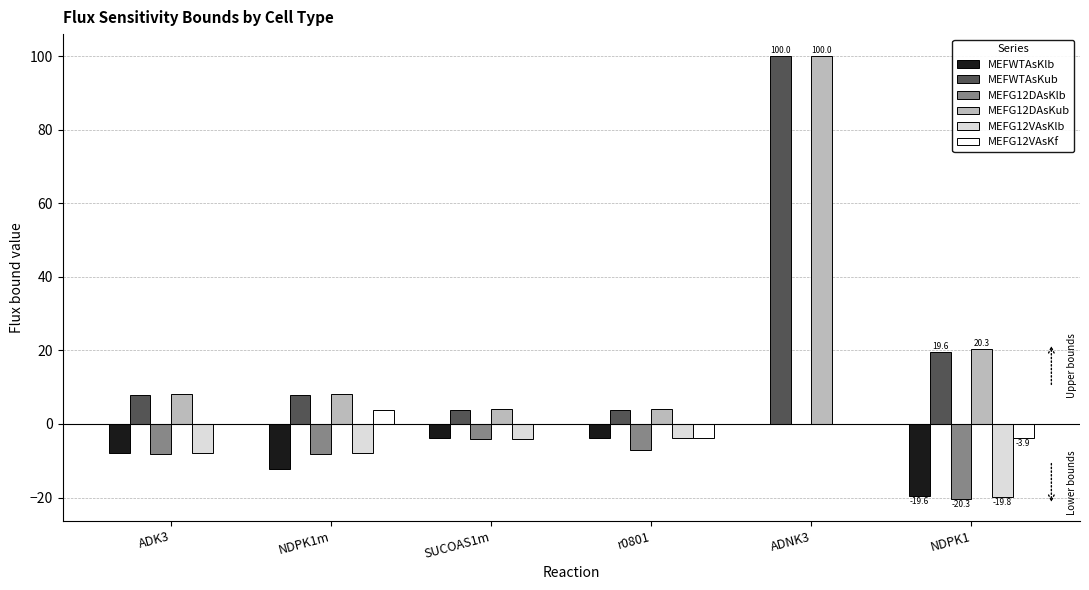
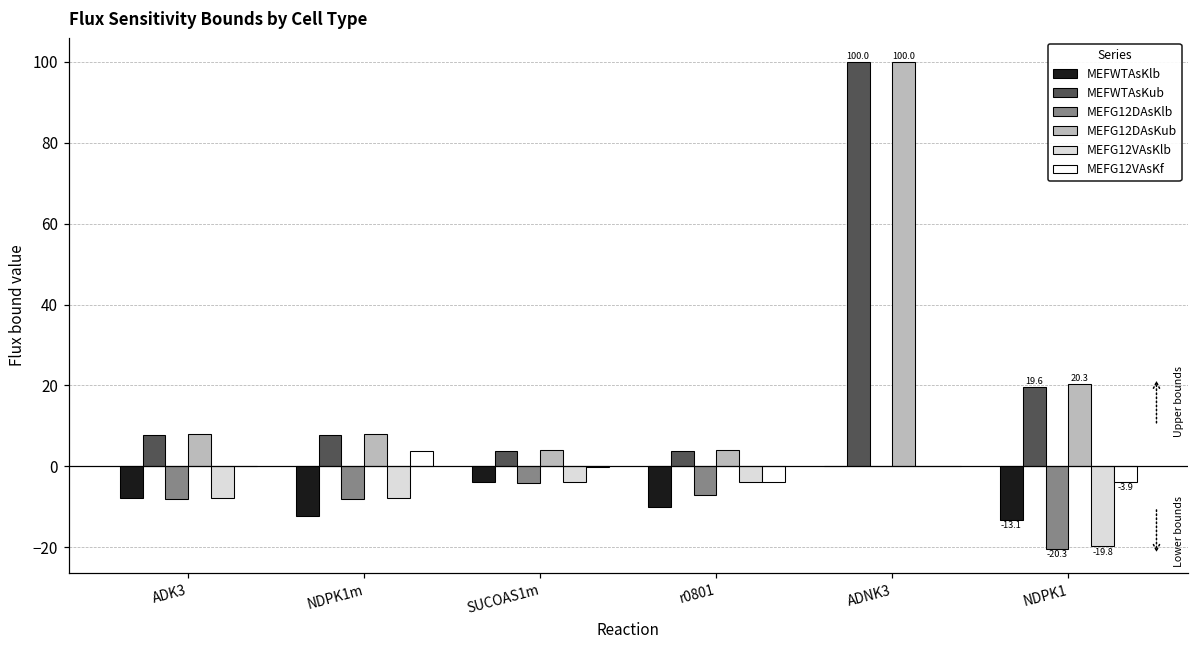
MEFWTAsKlb, r0801: -4 -> -10
MEFWTAsKlb, NDPK1: -19.6 -> -13.1
